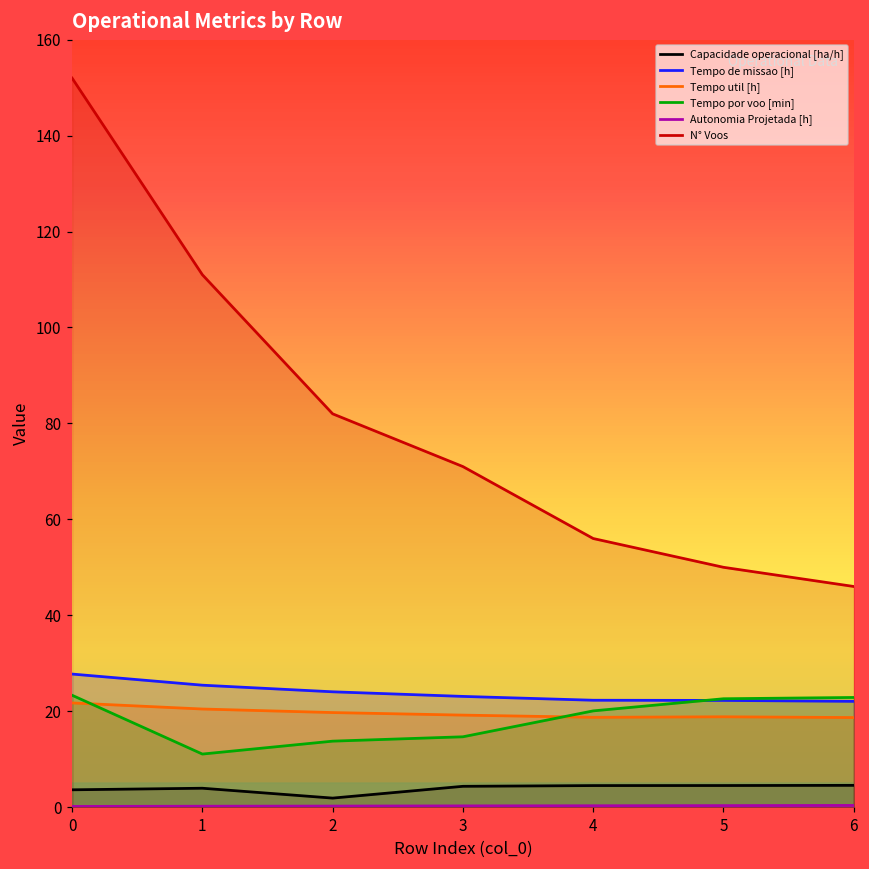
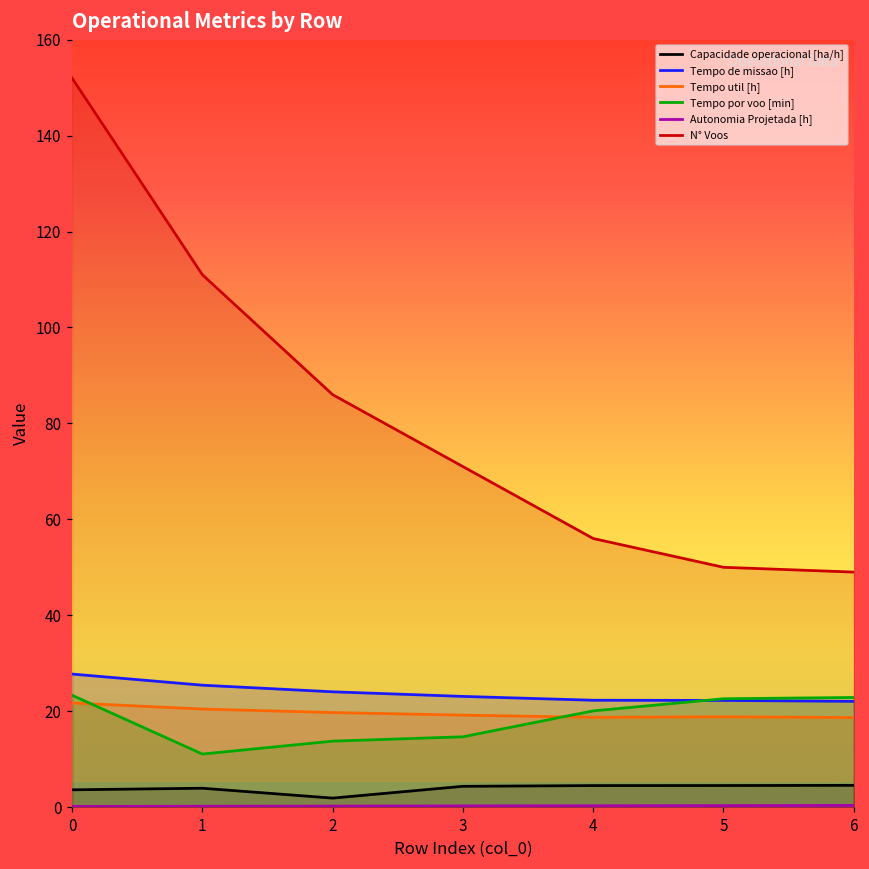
N° Voos, 2: 82 -> 86
N° Voos, 6: 46 -> 49
